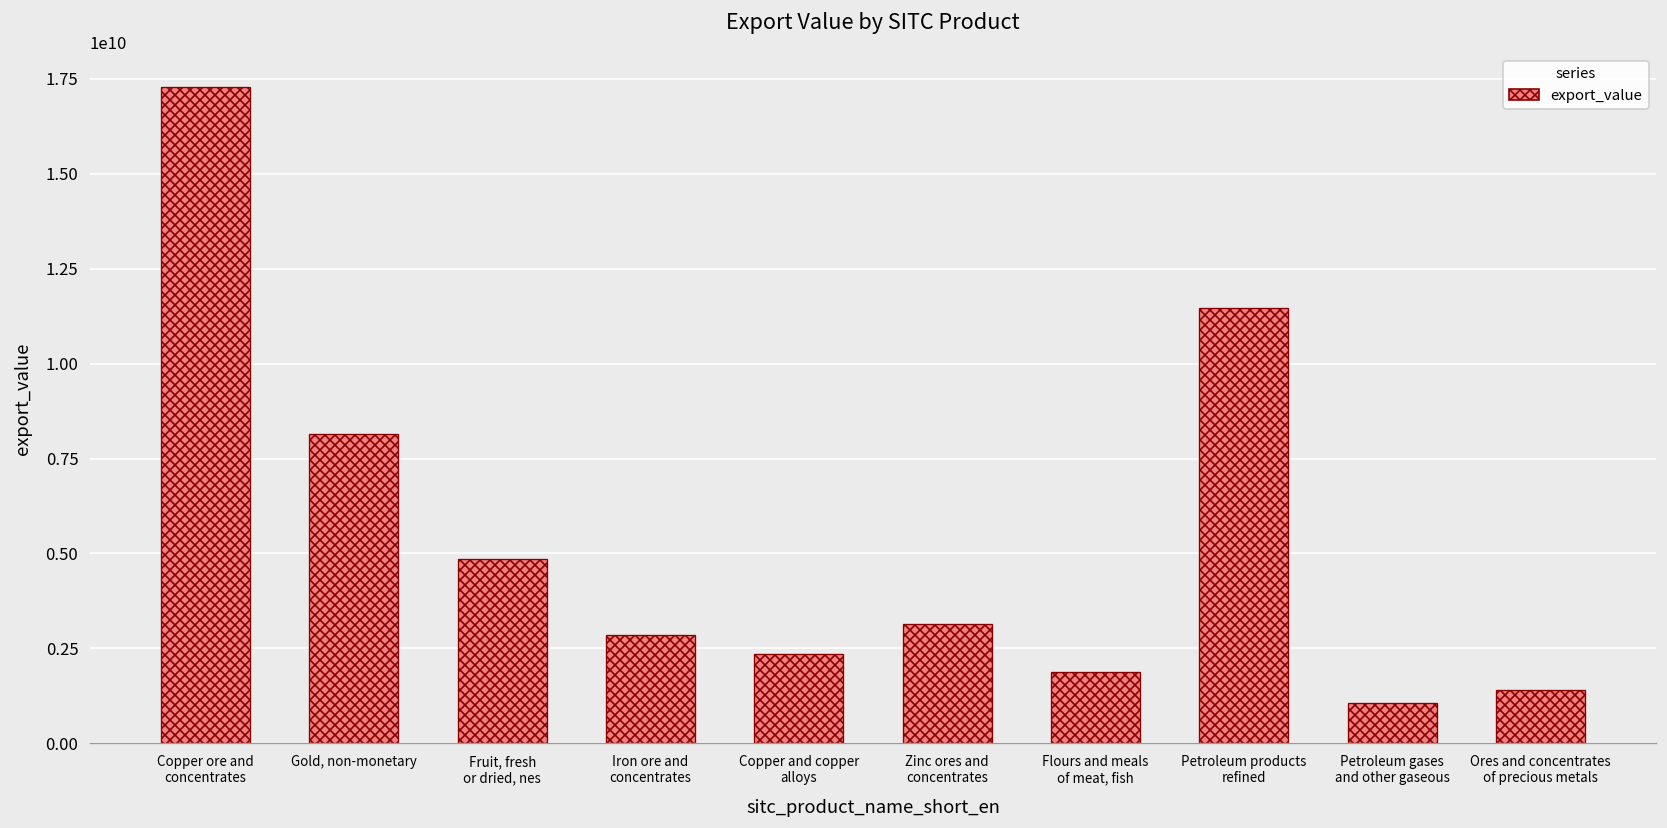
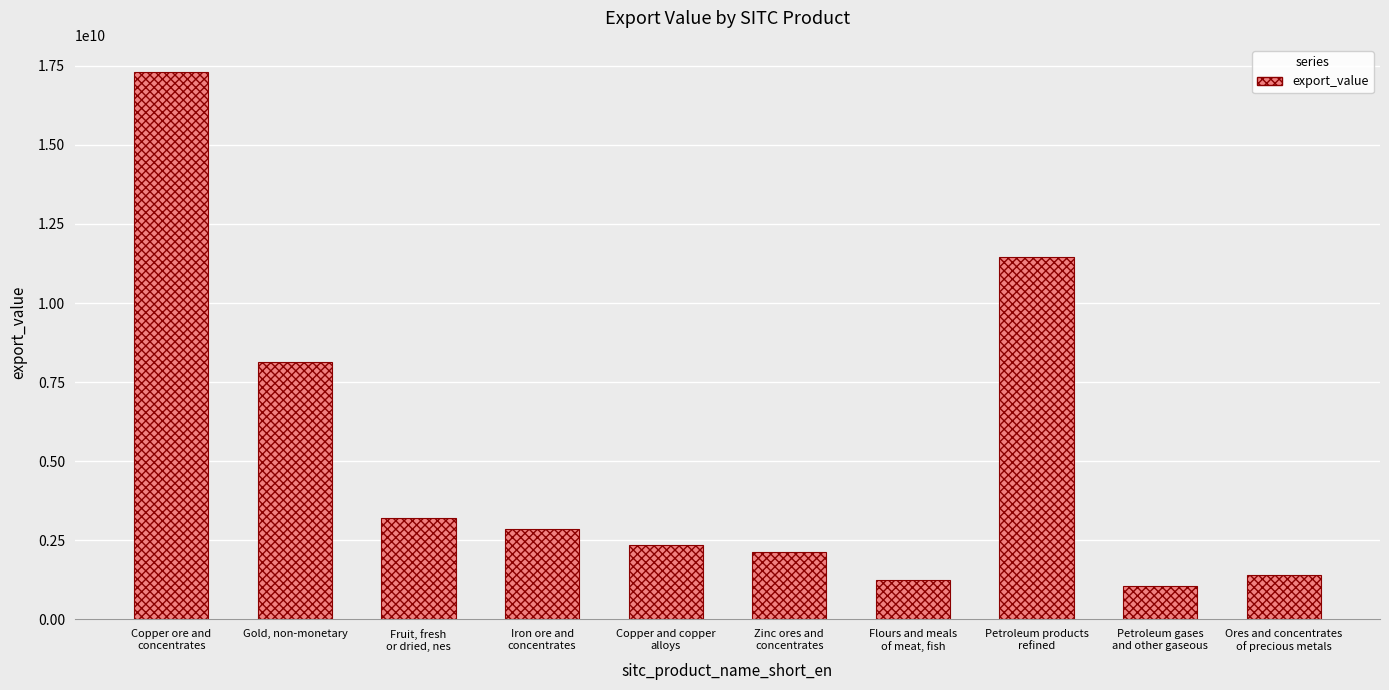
Fruit, fresh or dried, nes: 4800000000 -> 3200000000
Zinc ores and concentrates: 3100000000 -> 2100000000
Flours and meals of meat, fish: 1900000000 -> 1200000000
